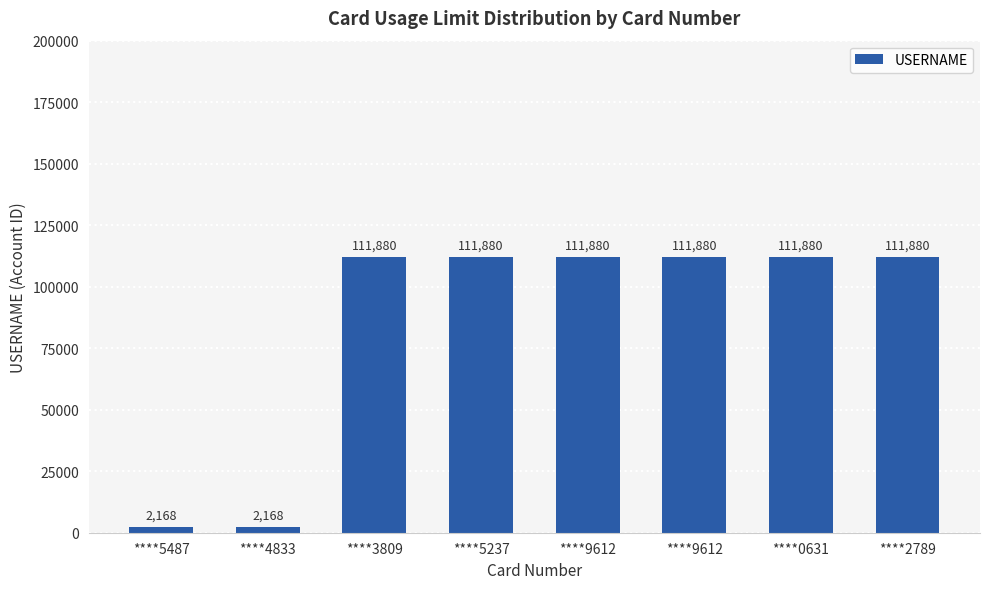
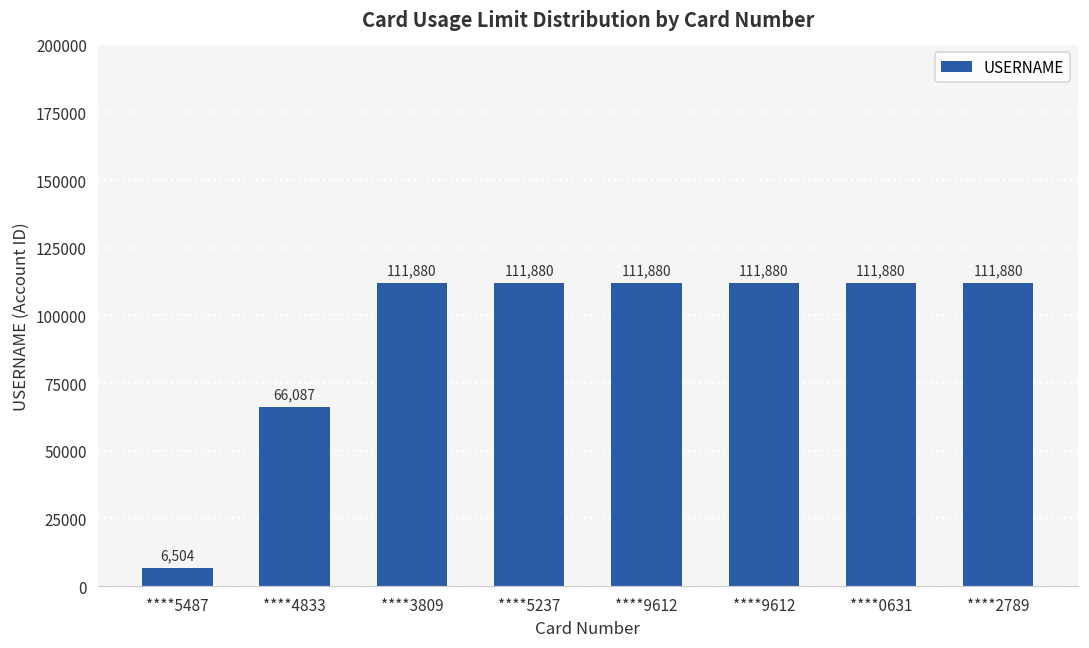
****5487: 2,168 -> 6,504
****4833: 2,168 -> 66,087
